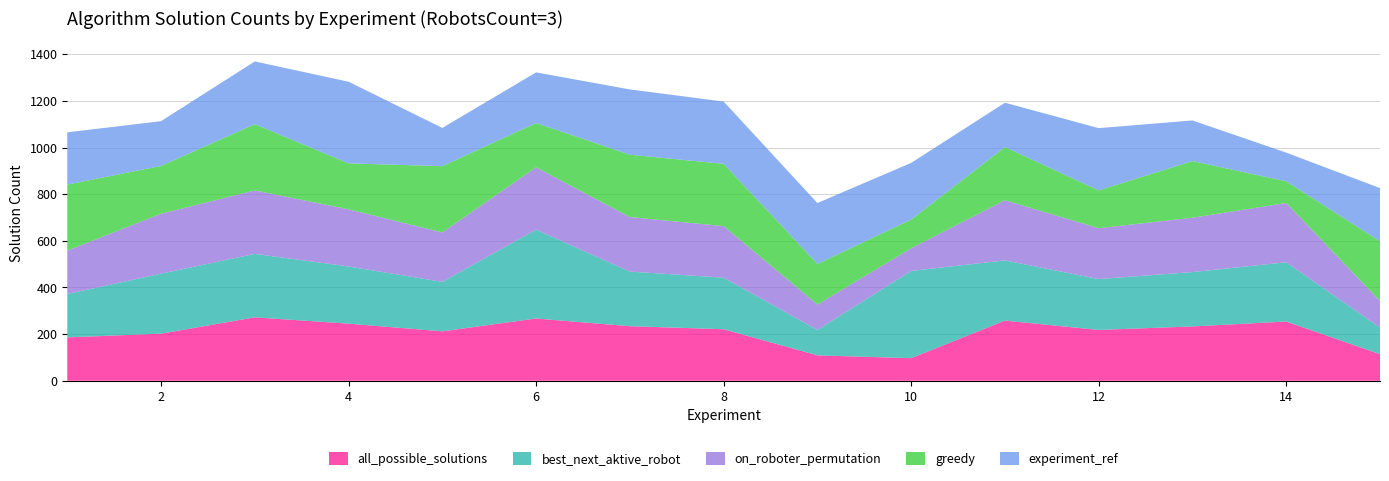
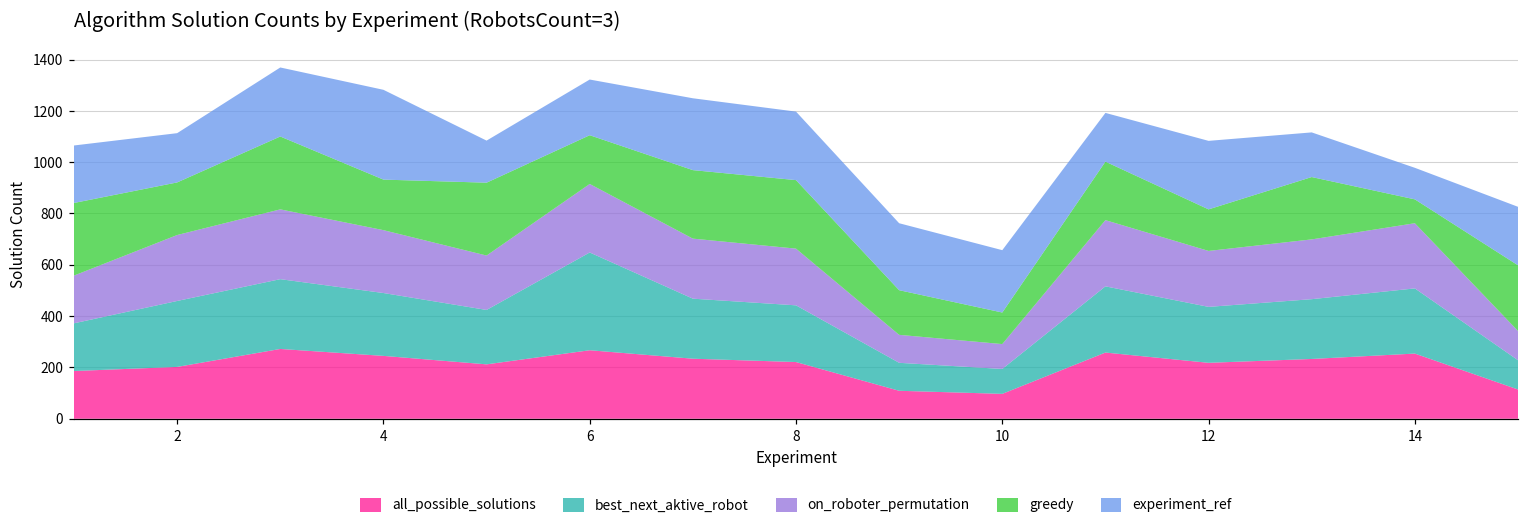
best_next_aktive_robot, 10: 370 -> 100
